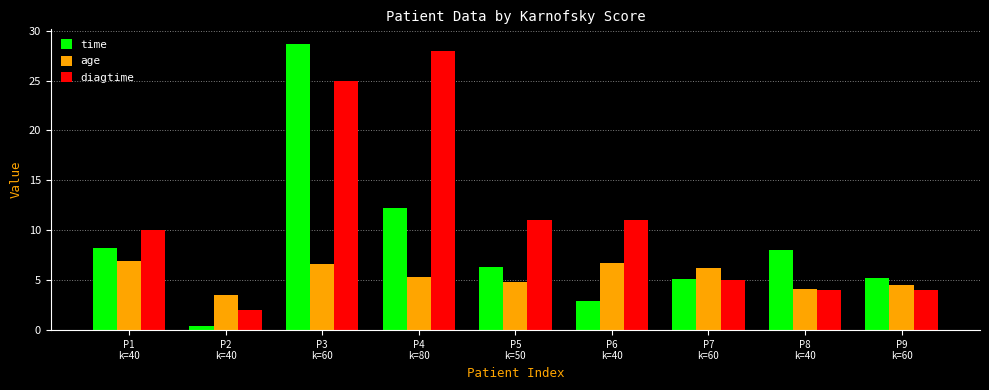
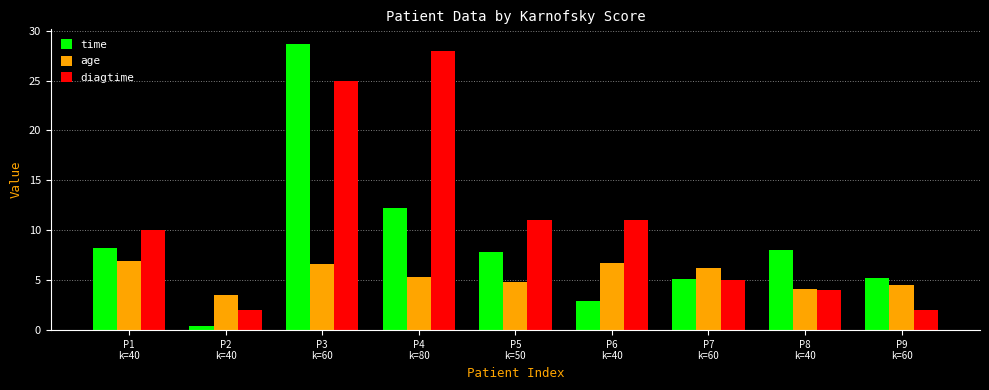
time, P5 k=50: 6 -> 8
diagtime, P9 k=60: 4 -> 2
